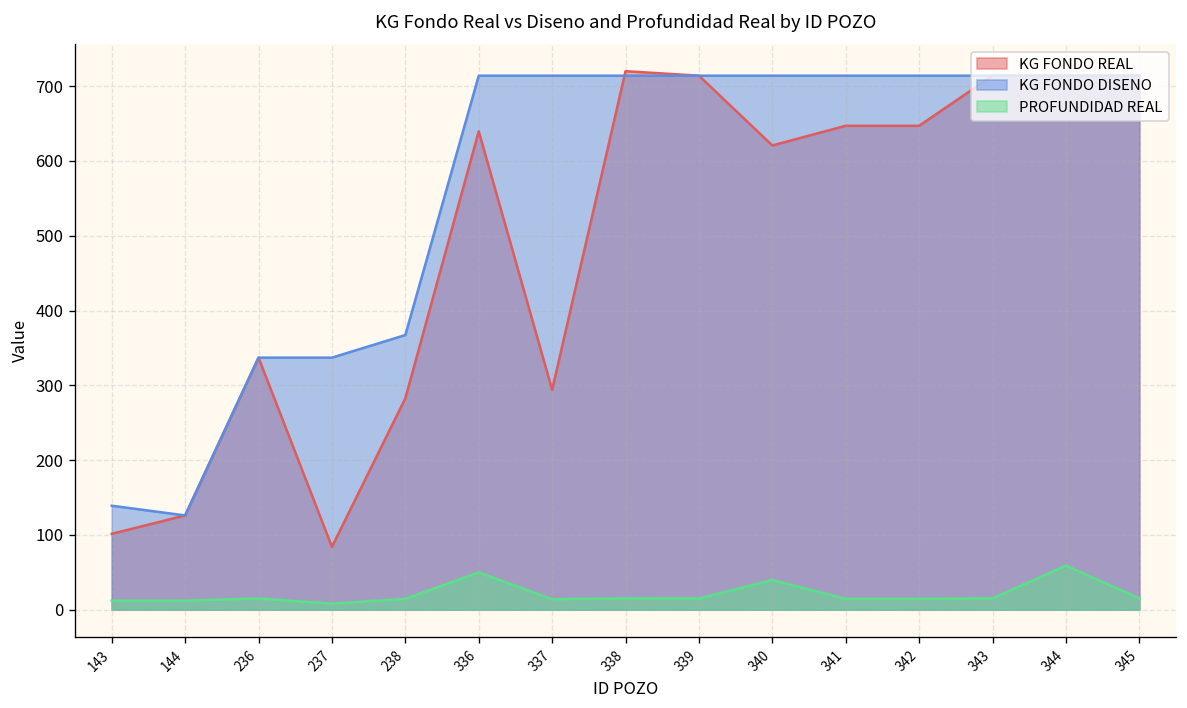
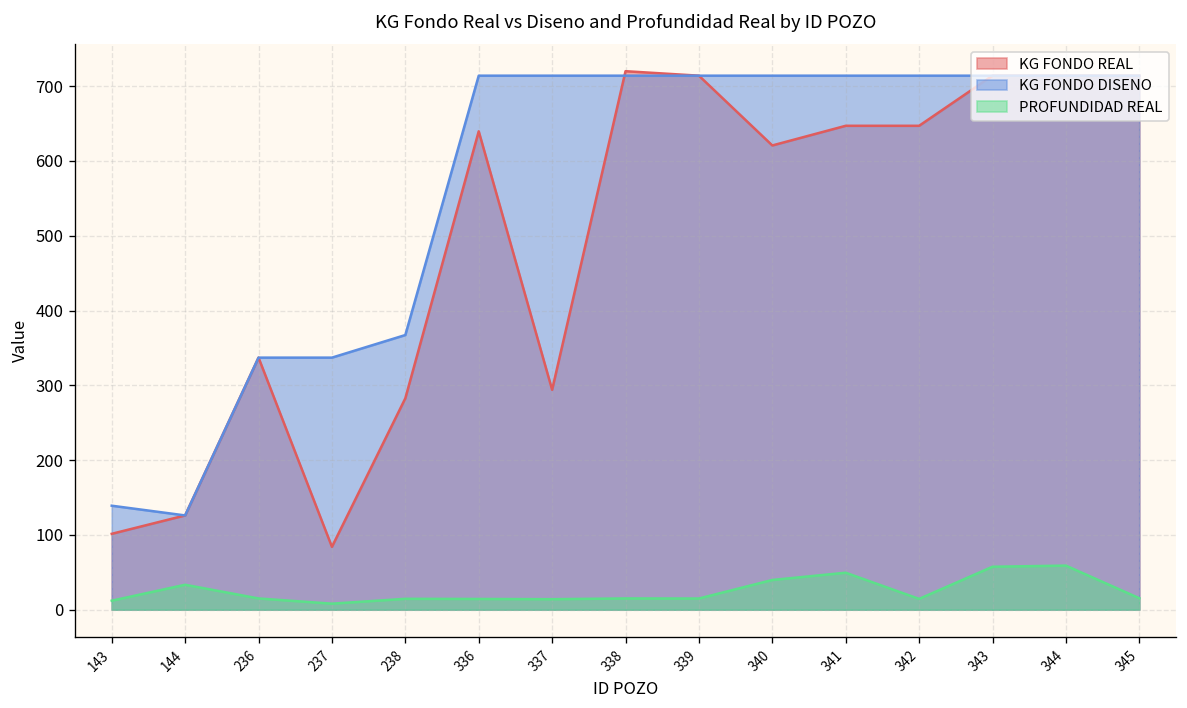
PROFUNDIDAD REAL, 144: 10 -> 30
PROFUNDIDAD REAL, 336: 50 -> 10
PROFUNDIDAD REAL, 341: 10 -> 50
PROFUNDIDAD REAL, 343: 20 -> 60
